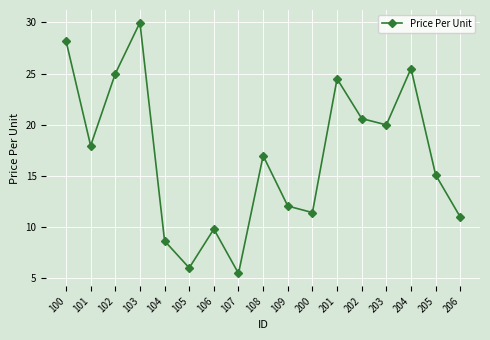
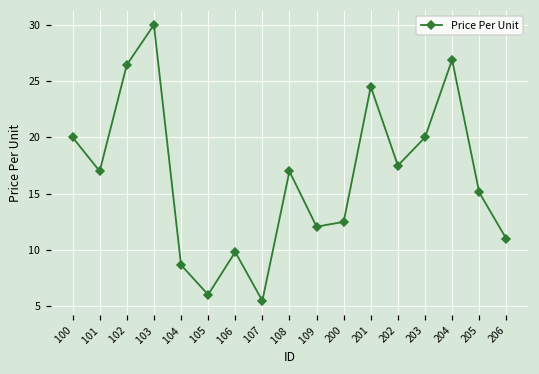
100: 28.2 -> 20.0
101: 18.0 -> 17.0
102: 25.0 -> 26.4
200: 11.4 -> 12.5
202: 20.6 -> 17.5
204: 25.5 -> 26.9
